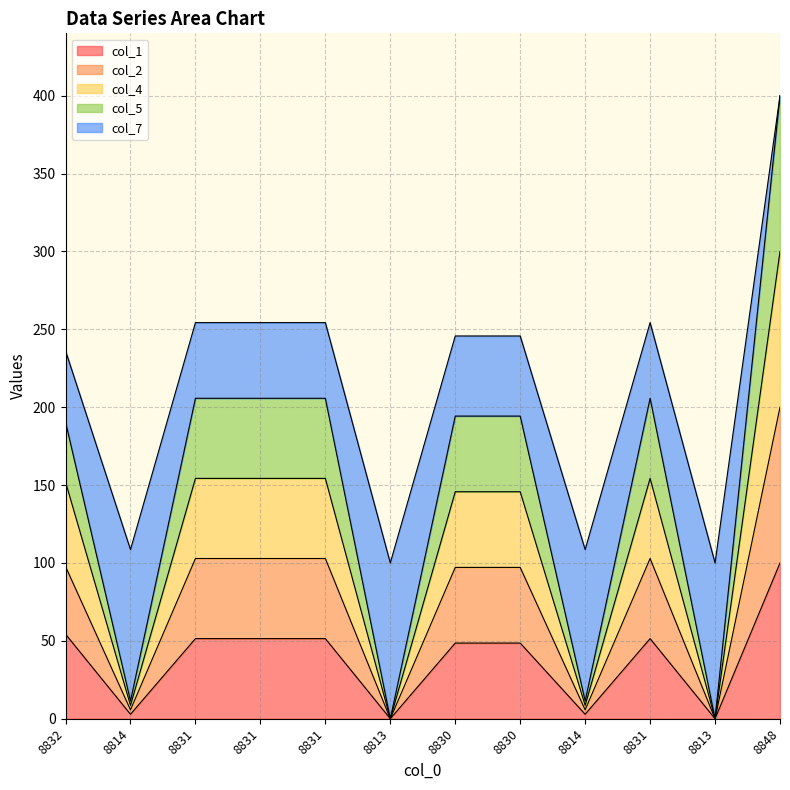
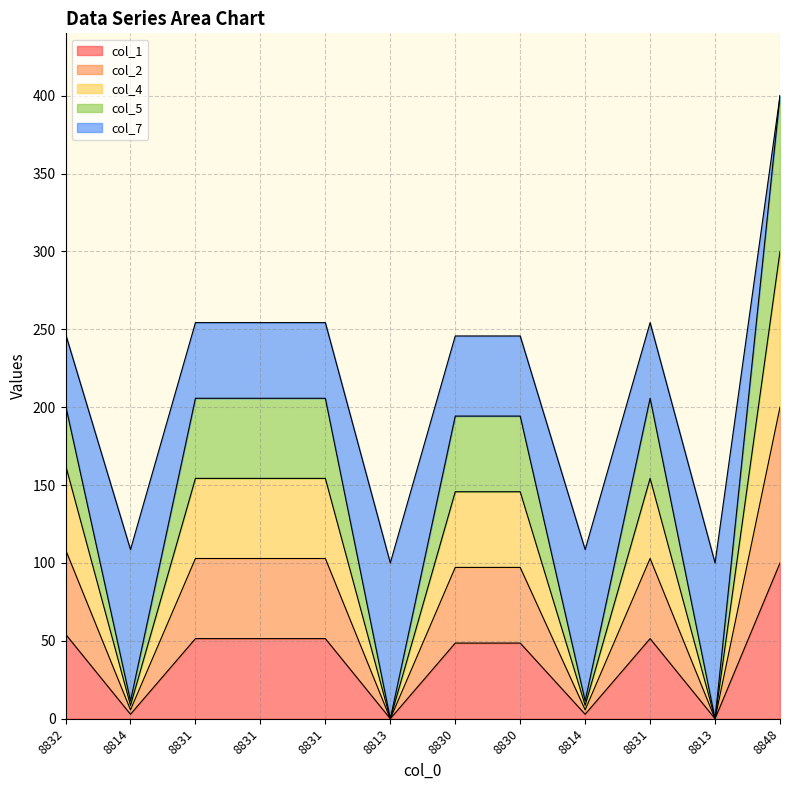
col_2, 8832: 43 -> 54
